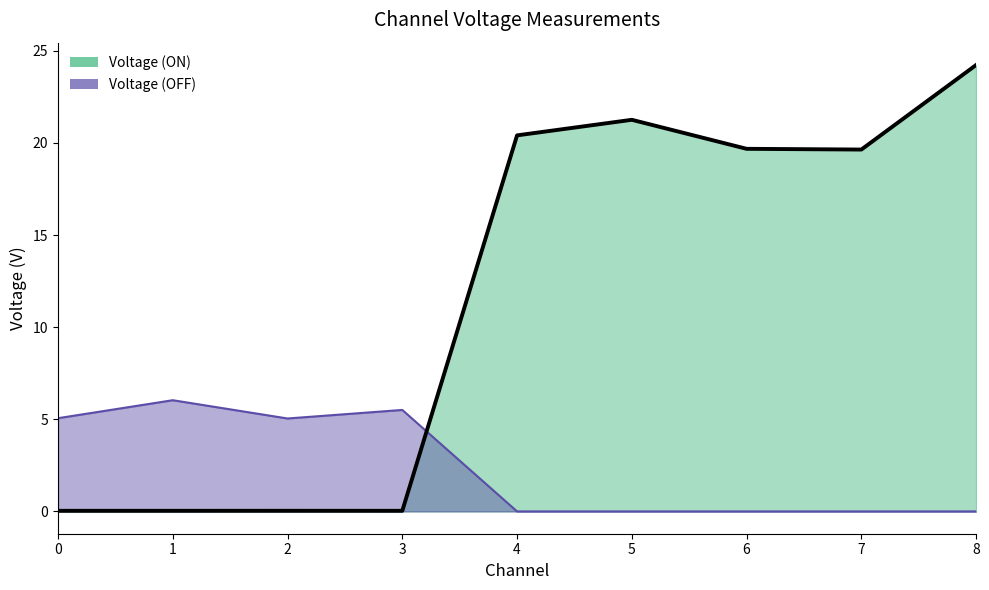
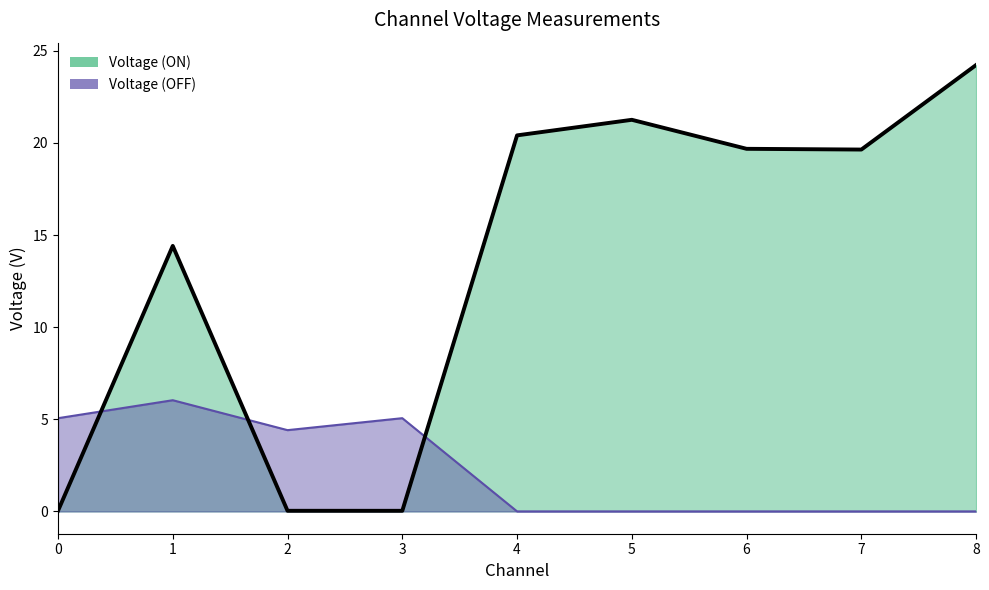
Voltage (ON), 1: 0.0 -> 14.4
Voltage (OFF), 2: 5.0 -> 4.4
Voltage (OFF), 3: 5.5 -> 5.1
